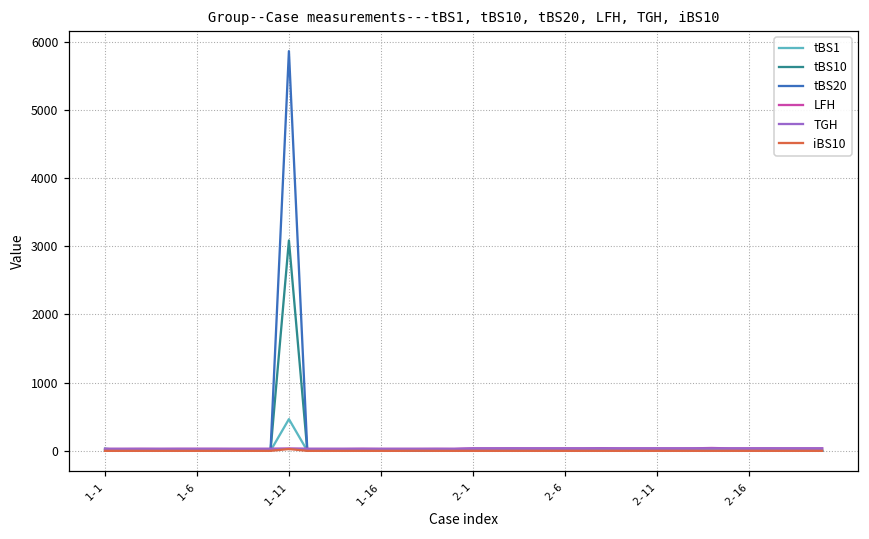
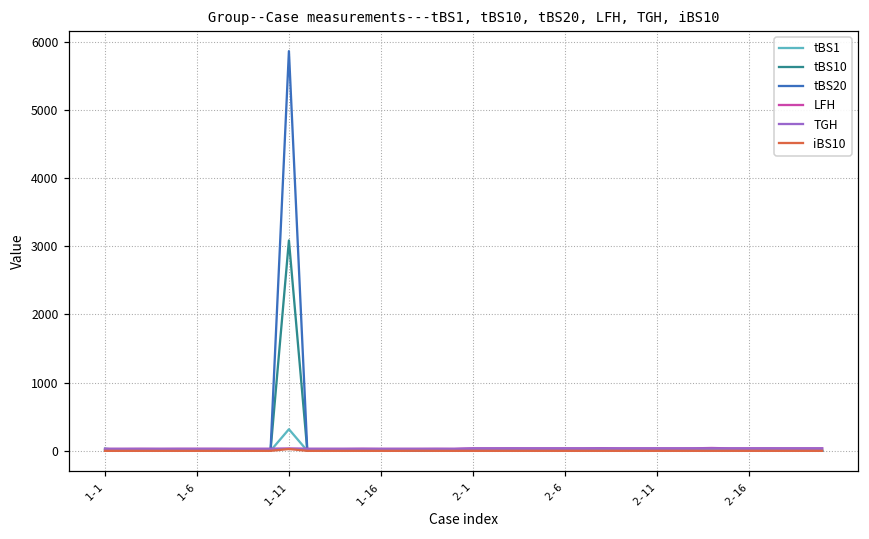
tBS1, 1-11: 500 -> 300
